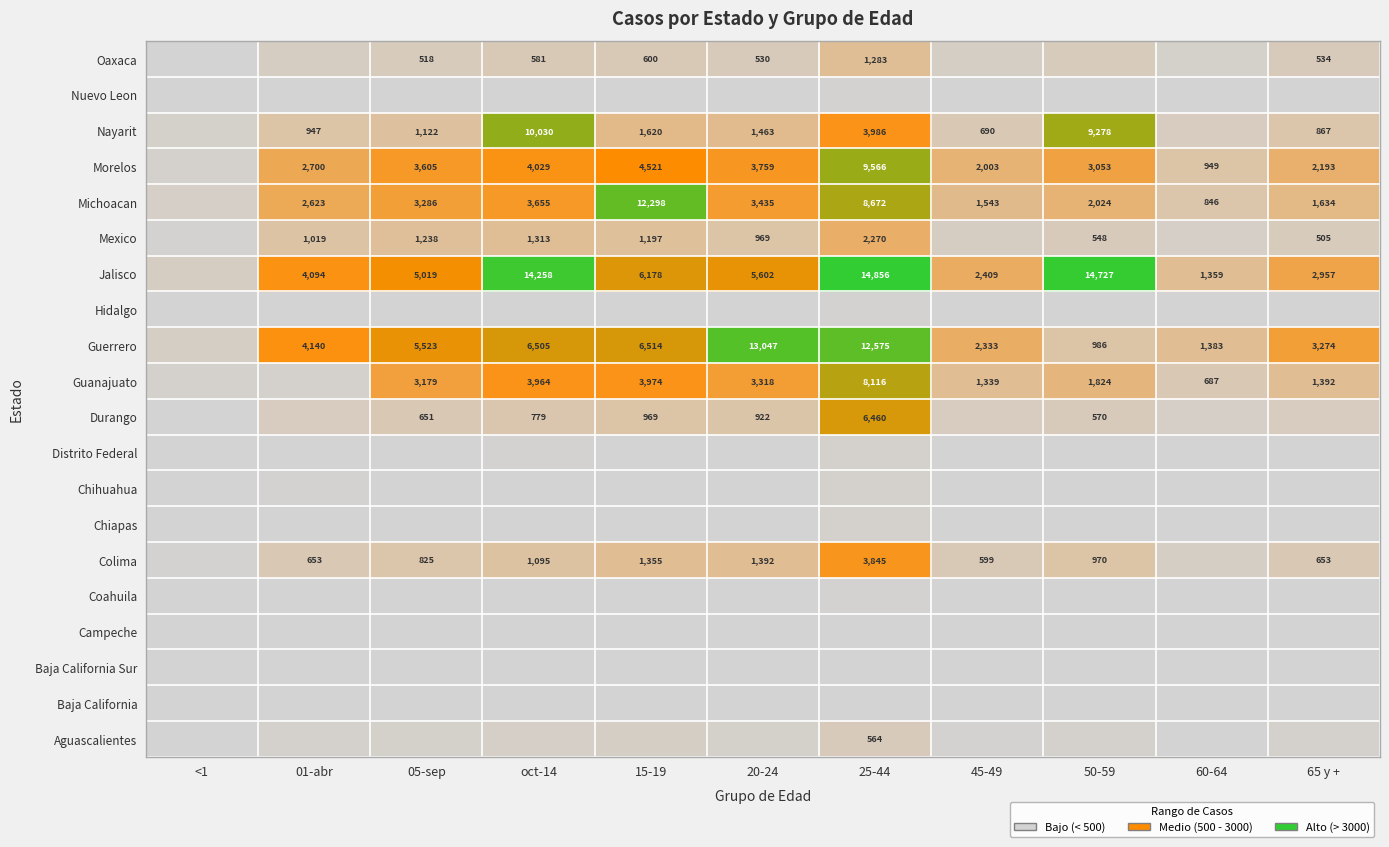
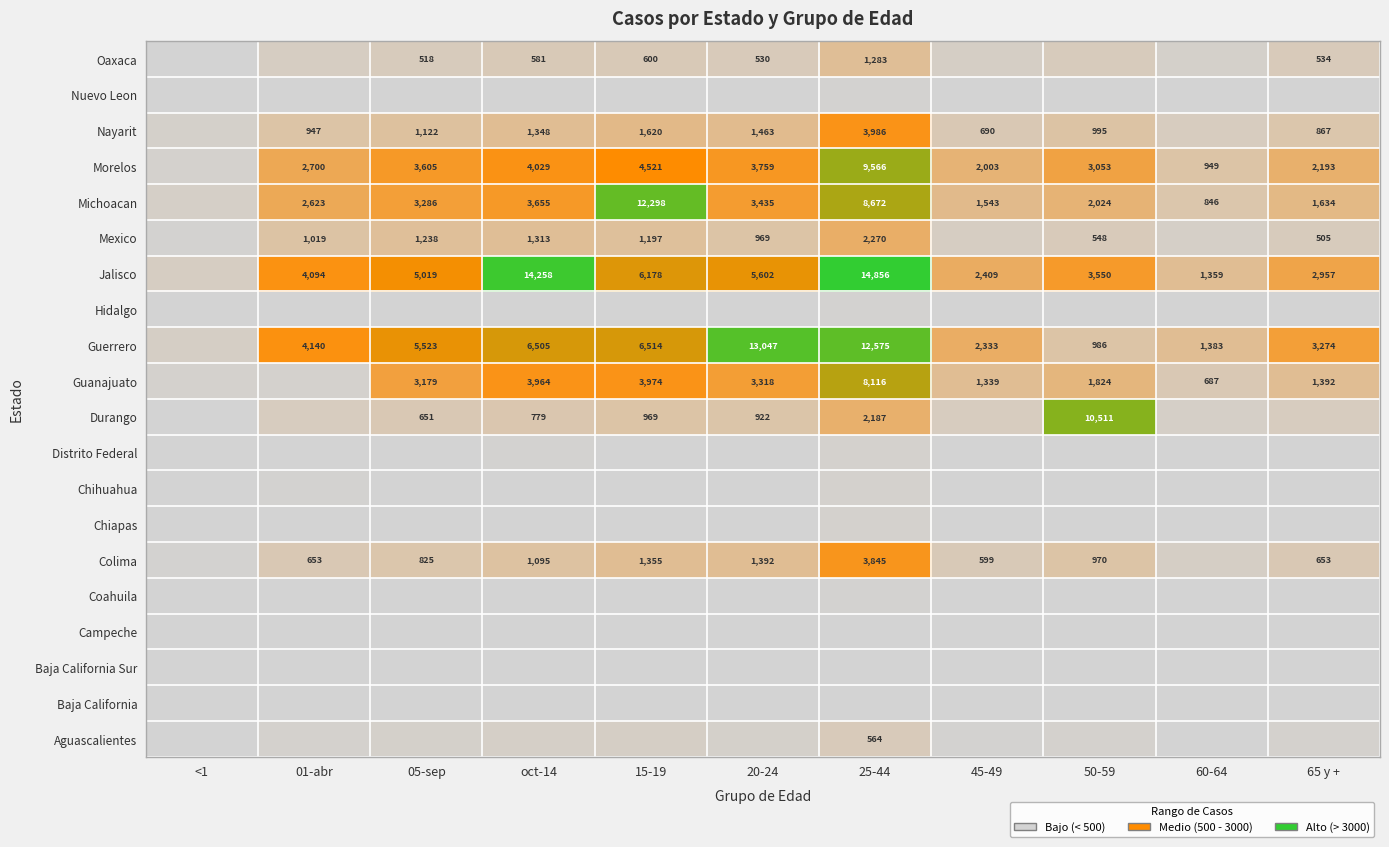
Nayarit, oct-14: 10,030 -> 1,348
Nayarit, 50-59: 9,278 -> 995
Jalisco, 50-59: 14,727 -> 3,550
Durango, 25-44: 6,460 -> 2,187
Durango, 50-59: 570 -> 10,511
